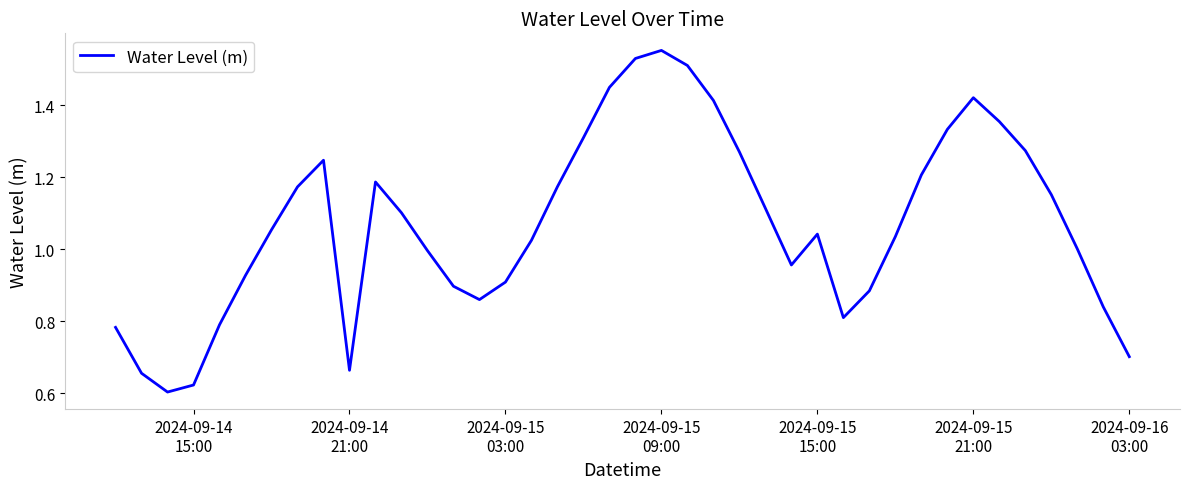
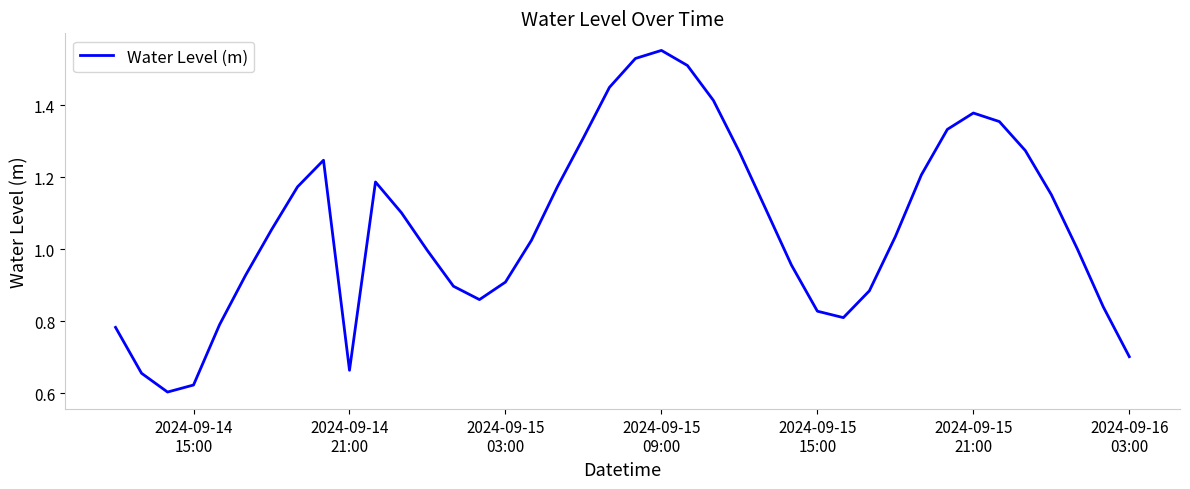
2024-09-15 15:00: 1.04 -> 0.83
2024-09-15 21:00: 1.42 -> 1.38
